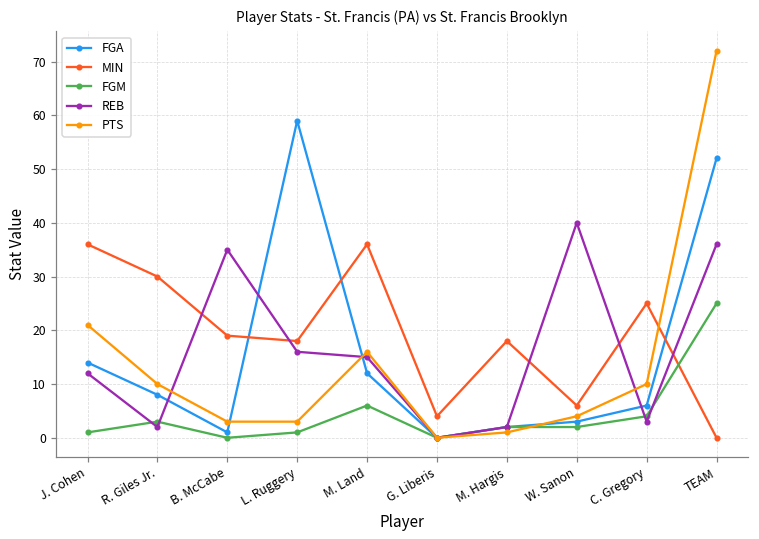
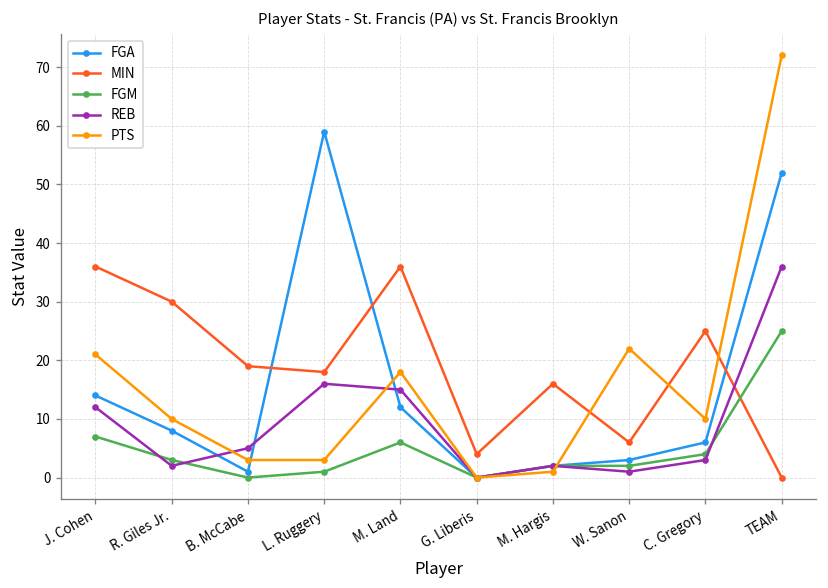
FGM, J. Cohen: 1 -> 7
REB, B. McCabe: 35 -> 5
PTS, M. Land: 16 -> 18
MIN, M. Hargis: 18 -> 16
REB, W. Sanon: 40 -> 1
PTS, W. Sanon: 4 -> 22
